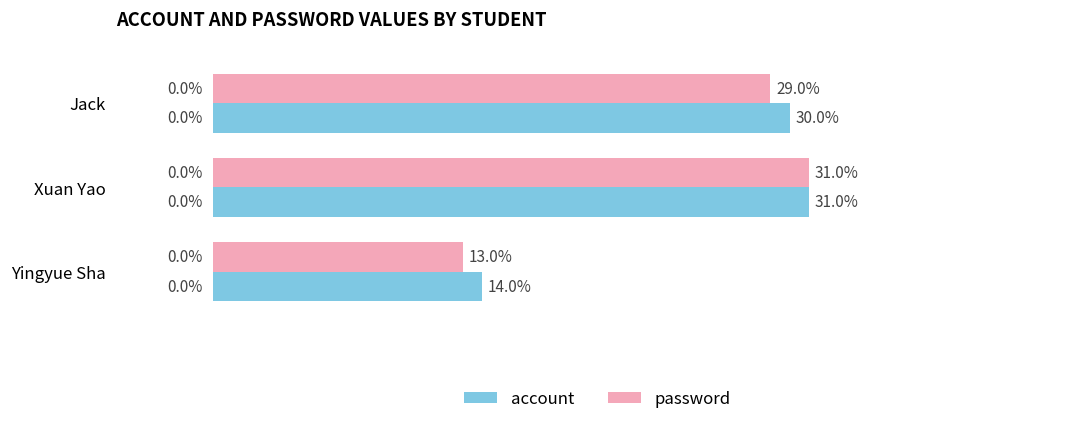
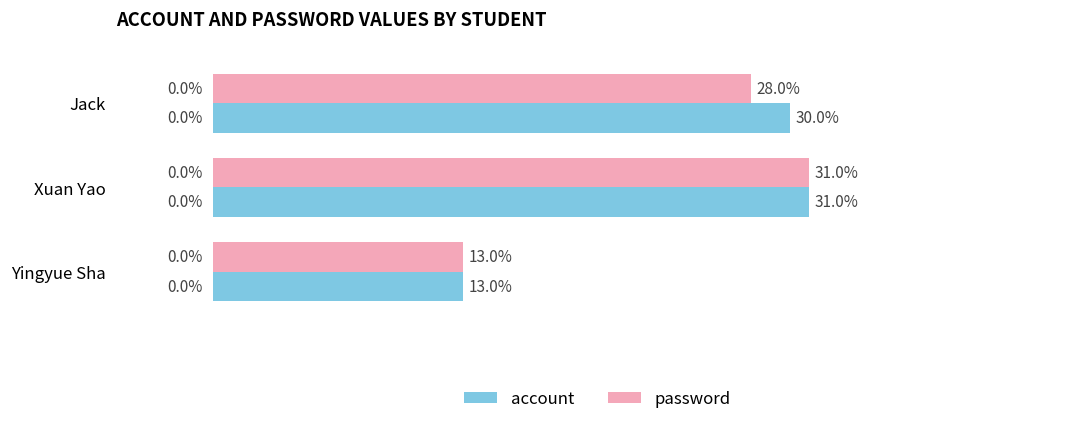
password, Jack: 29.0% -> 28.0%
account, Yingyue Sha: 14.0% -> 13.0%
